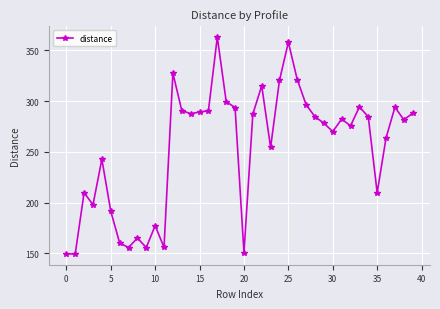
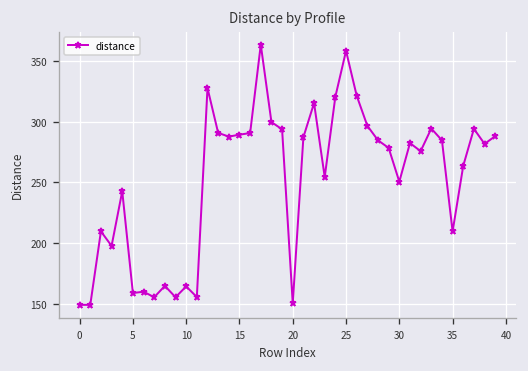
5: 192 -> 159
10: 177 -> 165
30: 270 -> 251
